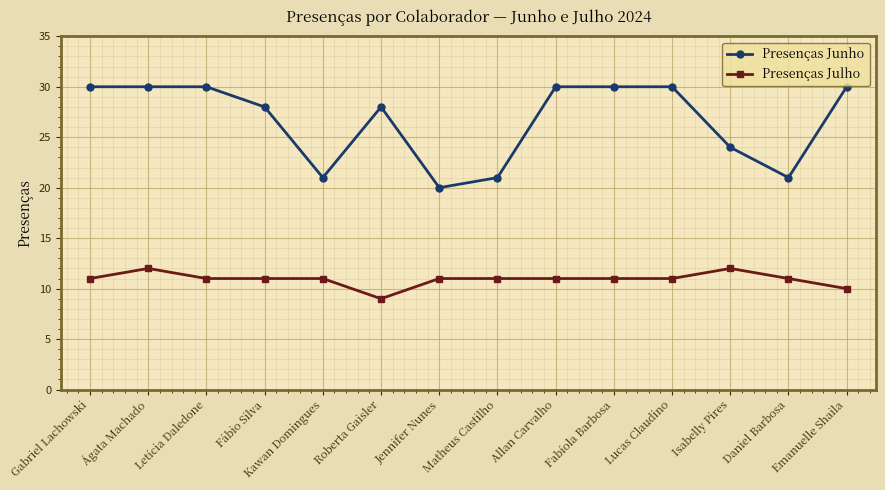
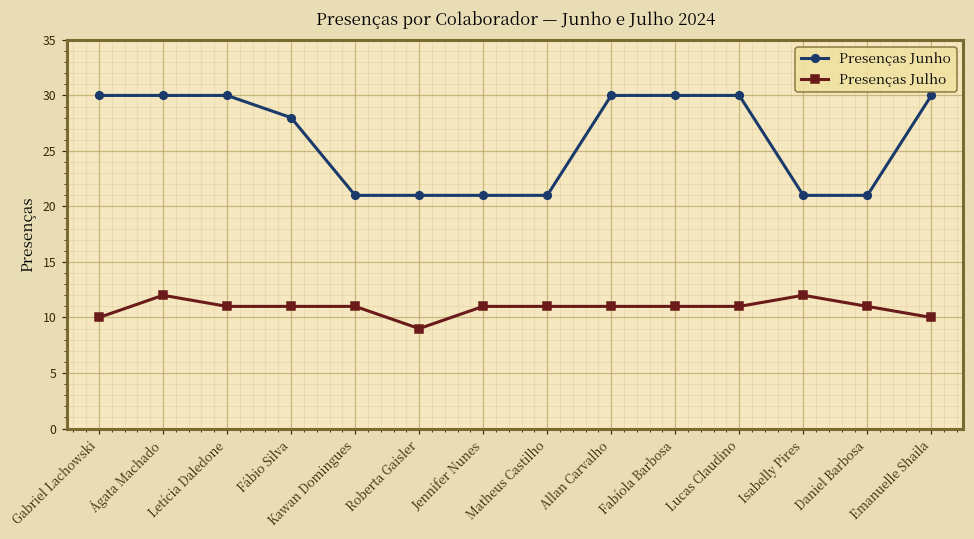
Presenças Julho, Gabriel Lachowski: 11 -> 10
Presenças Junho, Roberta Gaisler: 28 -> 21
Presenças Junho, Jennifer Nunes: 20 -> 21
Presenças Junho, Isabelly Pires: 24 -> 21
